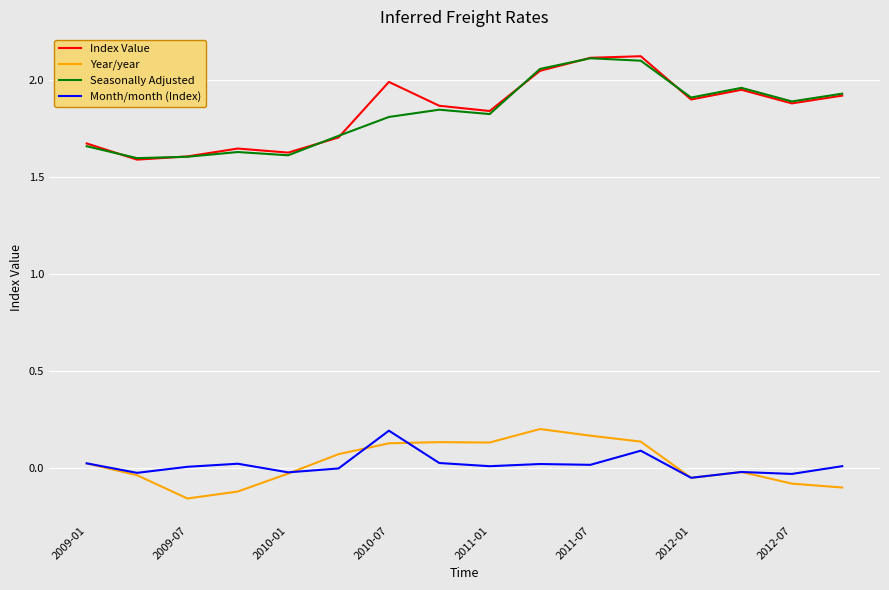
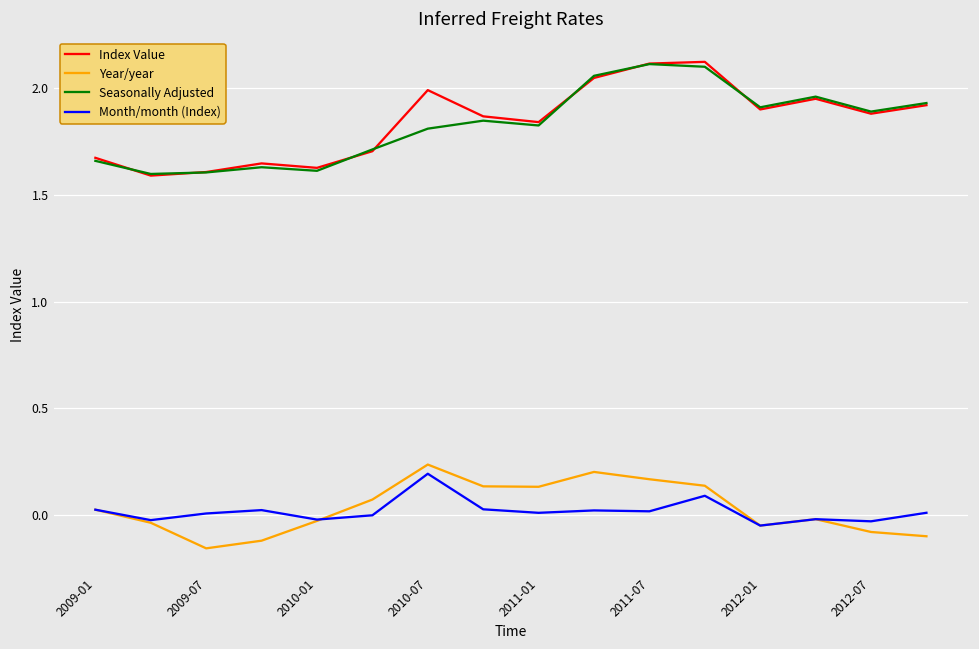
Year/year, 2010-07: 0.13 -> 0.24
